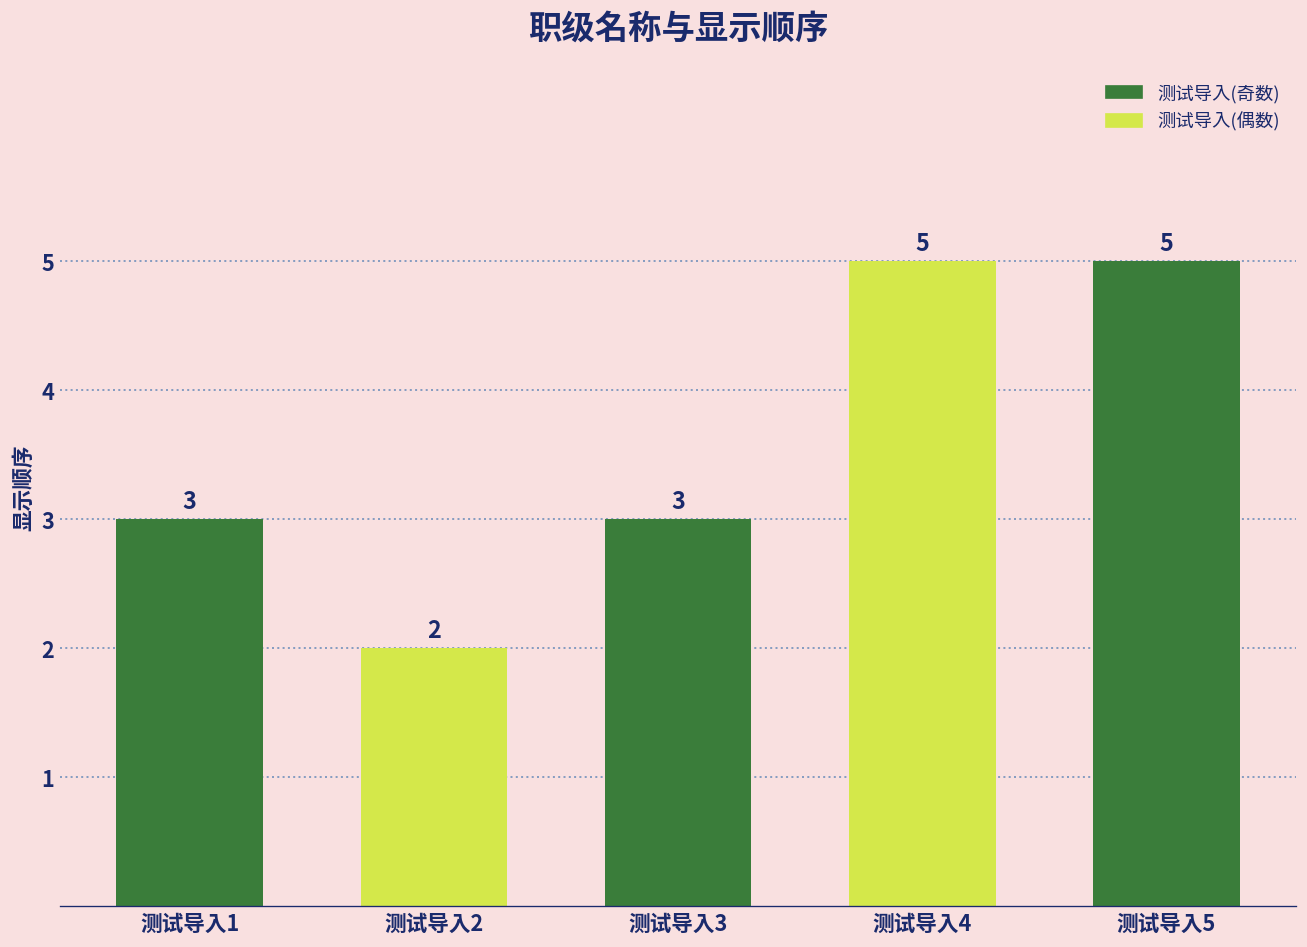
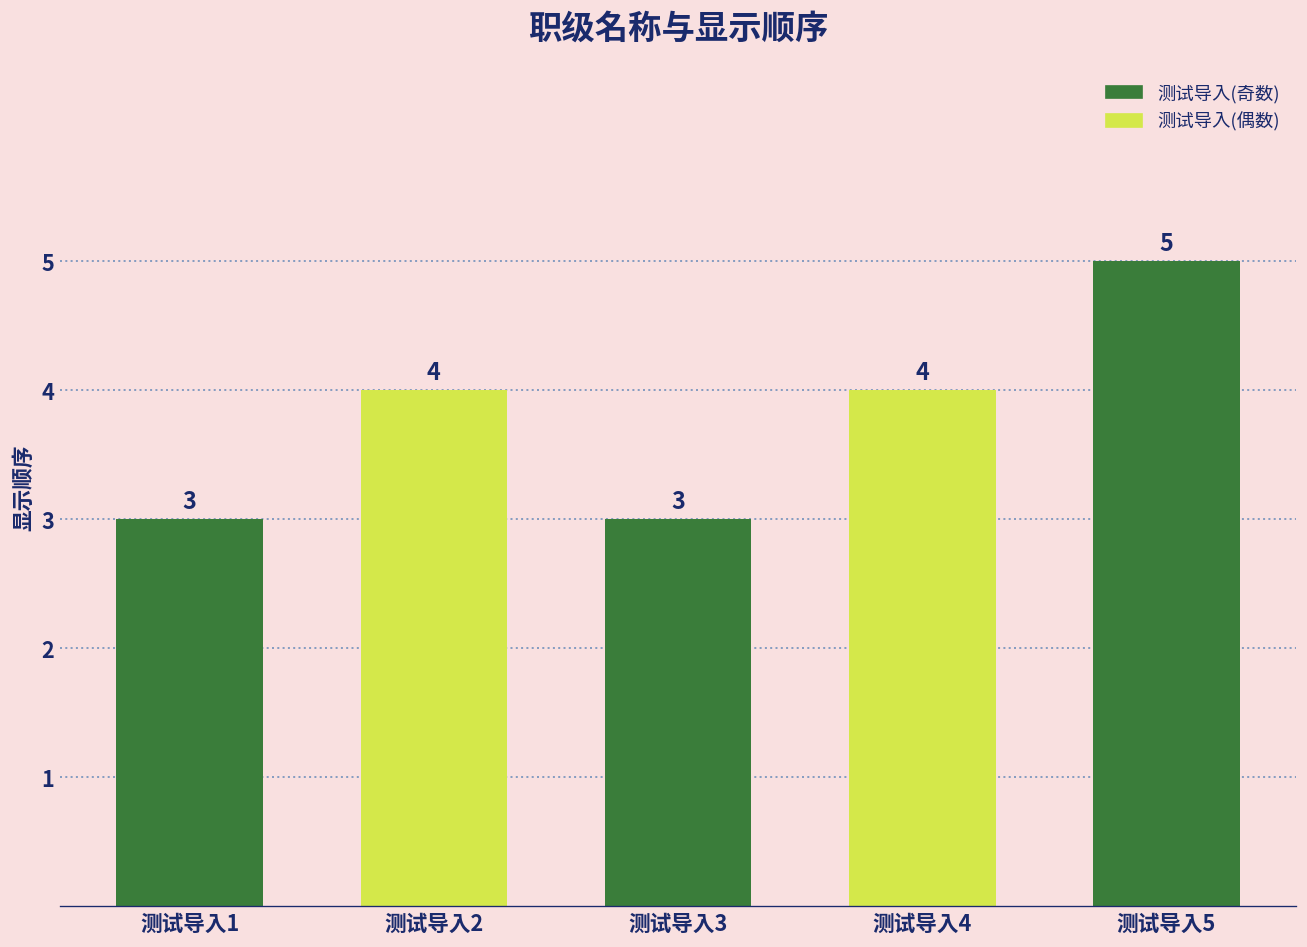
测试导入2: 2 -> 4
测试导入4: 5 -> 4
